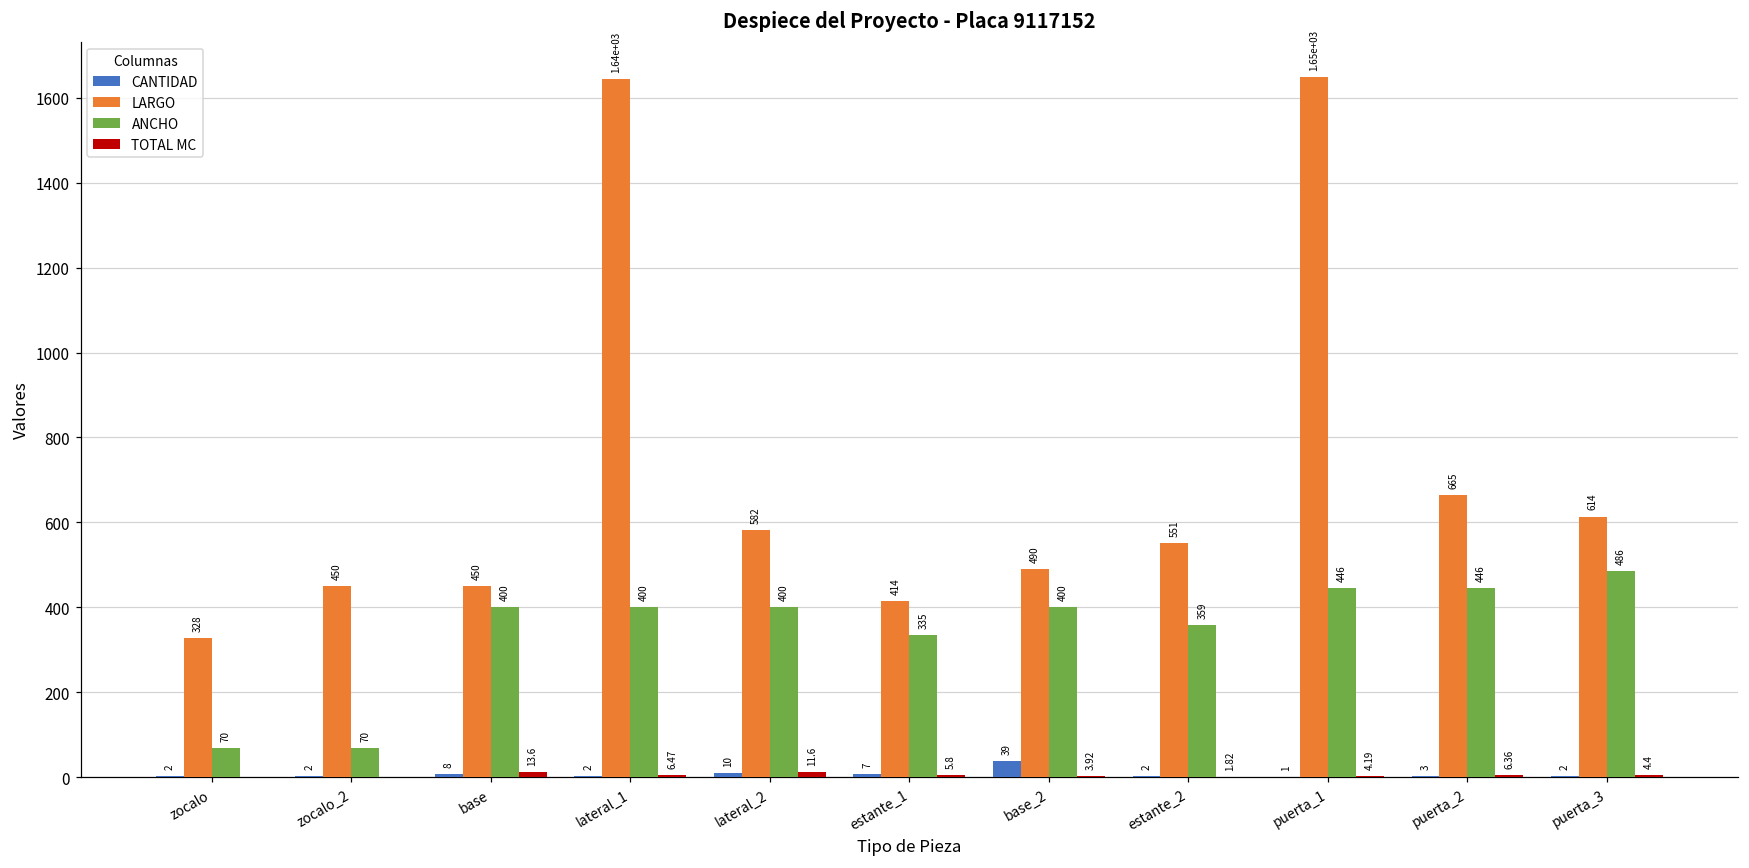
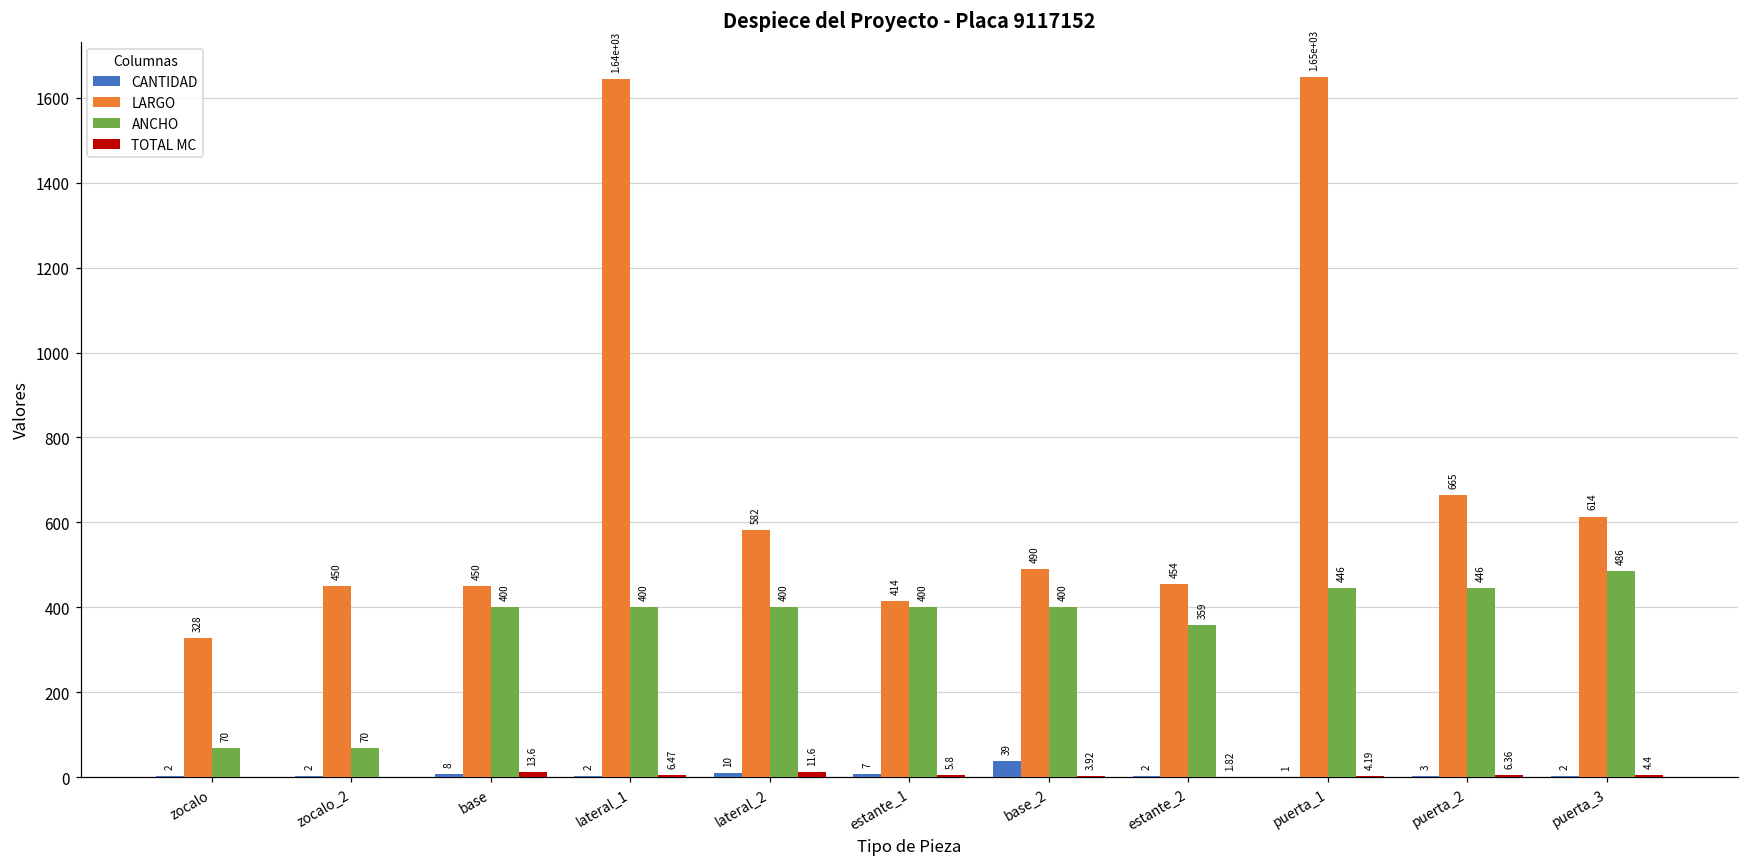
ANCHO, estante_1: 335 -> 400
LARGO, estante_2: 551 -> 454
